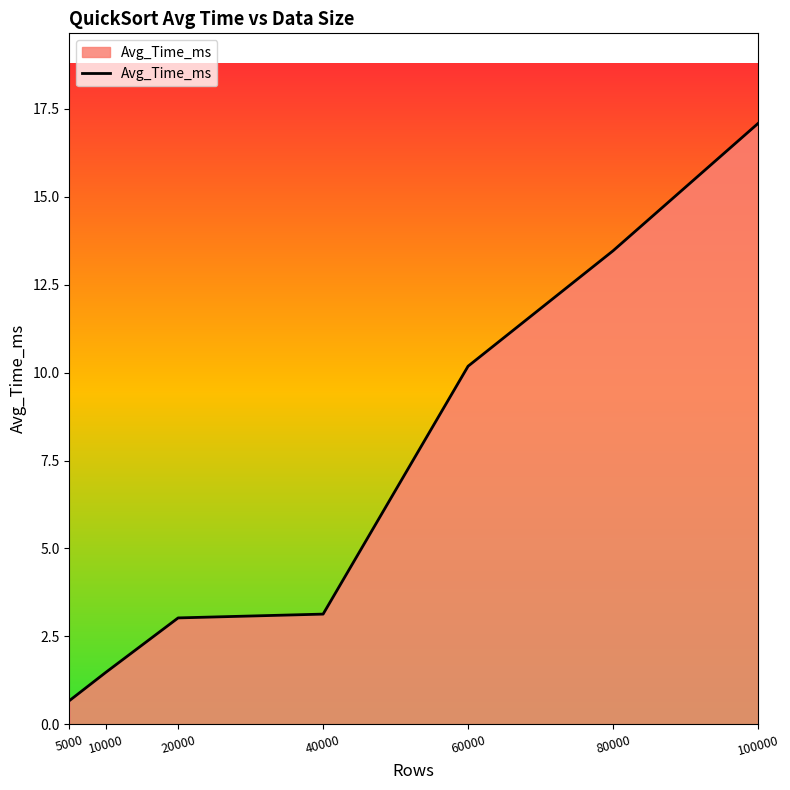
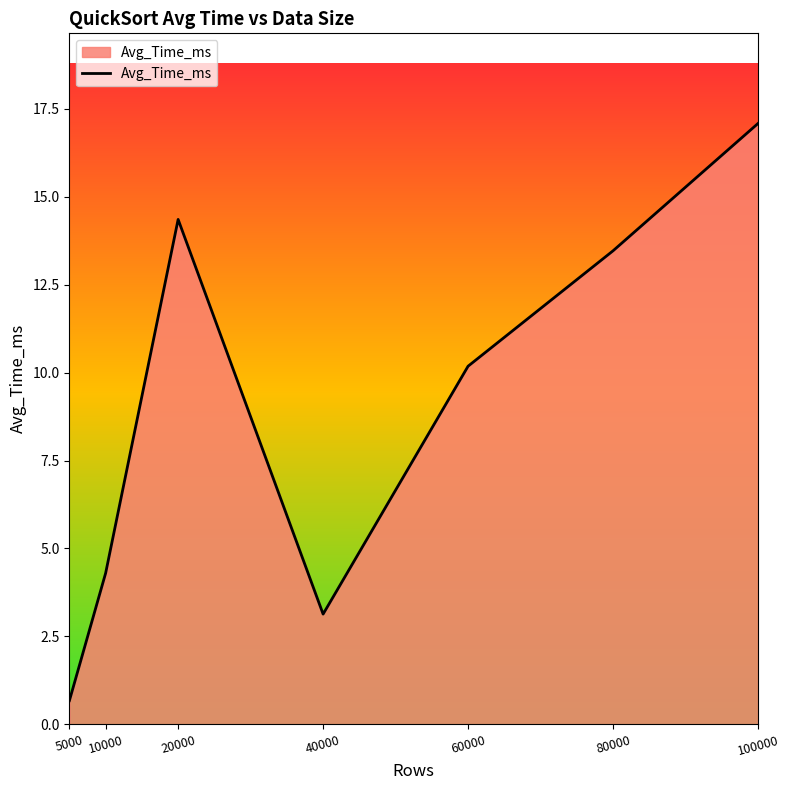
10000: 1.5 -> 4.3
20000: 3.0 -> 14.4
